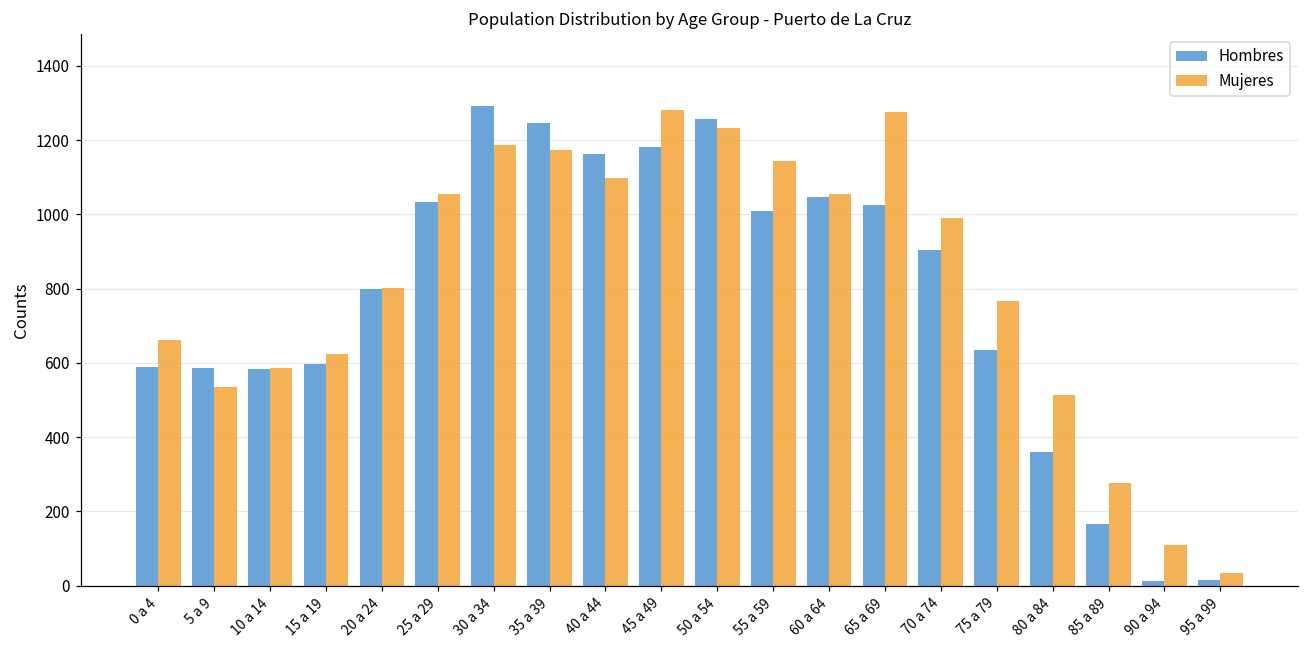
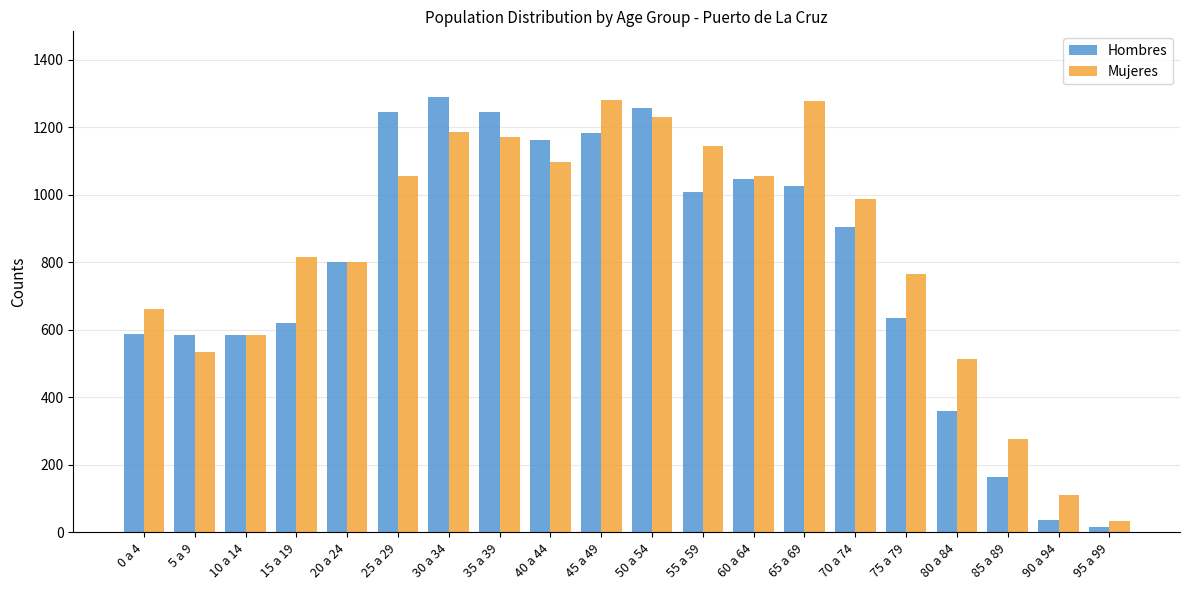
Hombres, 15 a 19: 600 -> 620
Mujeres, 15 a 19: 630 -> 820
Hombres, 25 a 29: 1030 -> 1250
Hombres, 90 a 94: 10 -> 40
